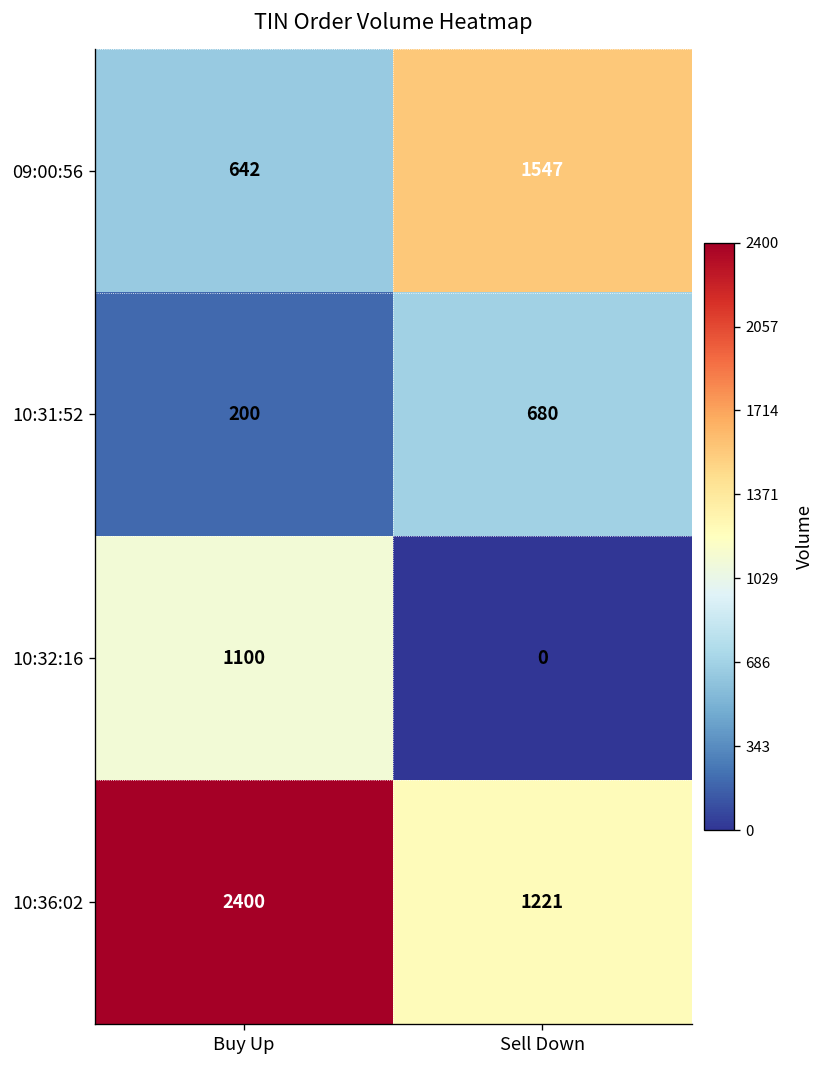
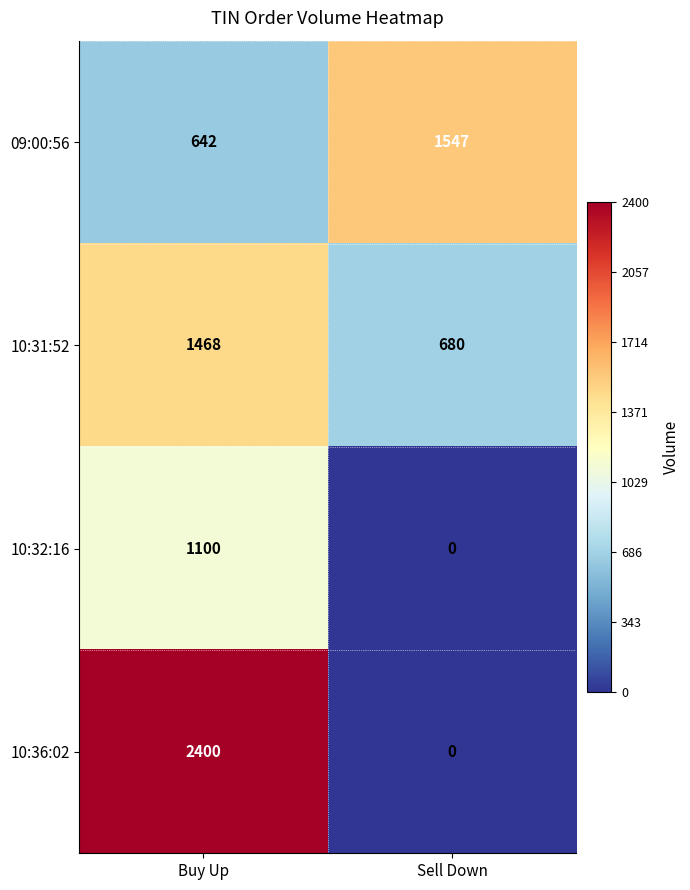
10:31:52, Buy Up: 200 -> 1468
10:36:02, Sell Down: 1221 -> 0
